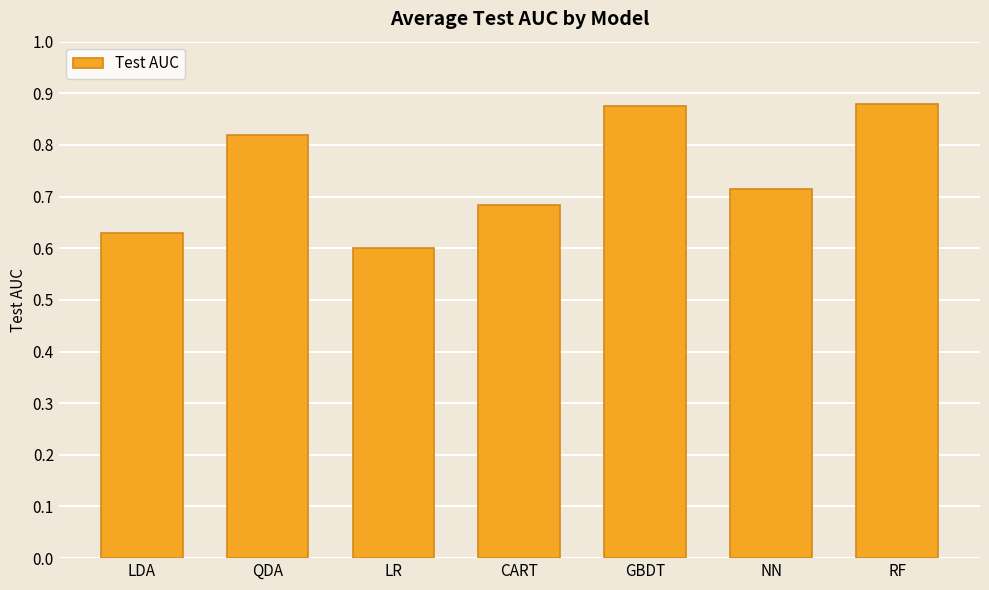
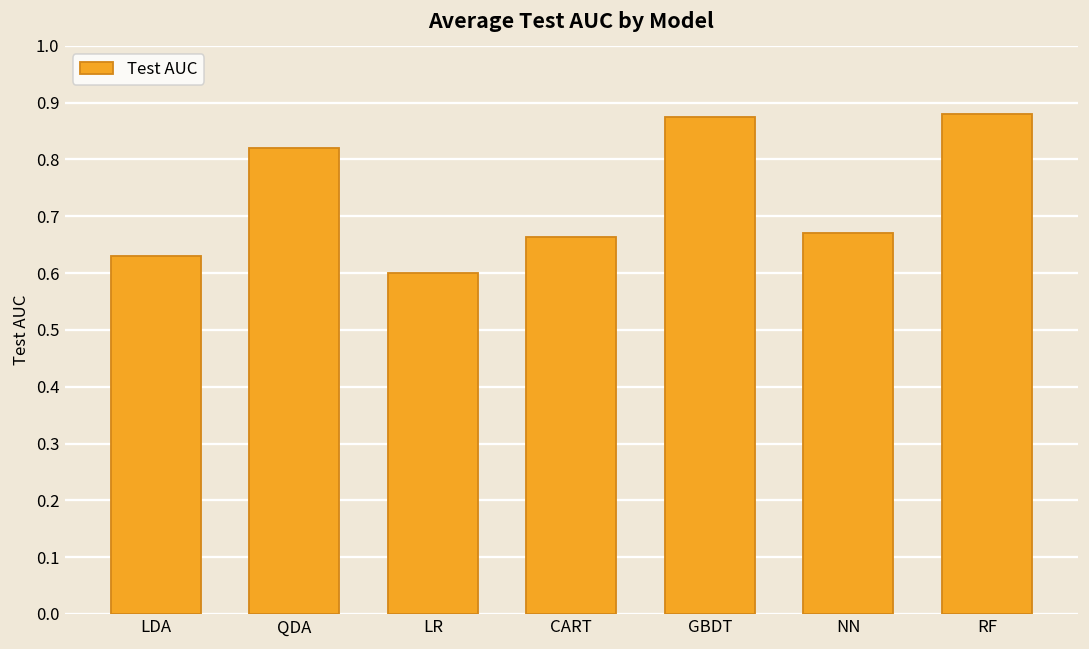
CART: 0.68 -> 0.66
NN: 0.71 -> 0.67
